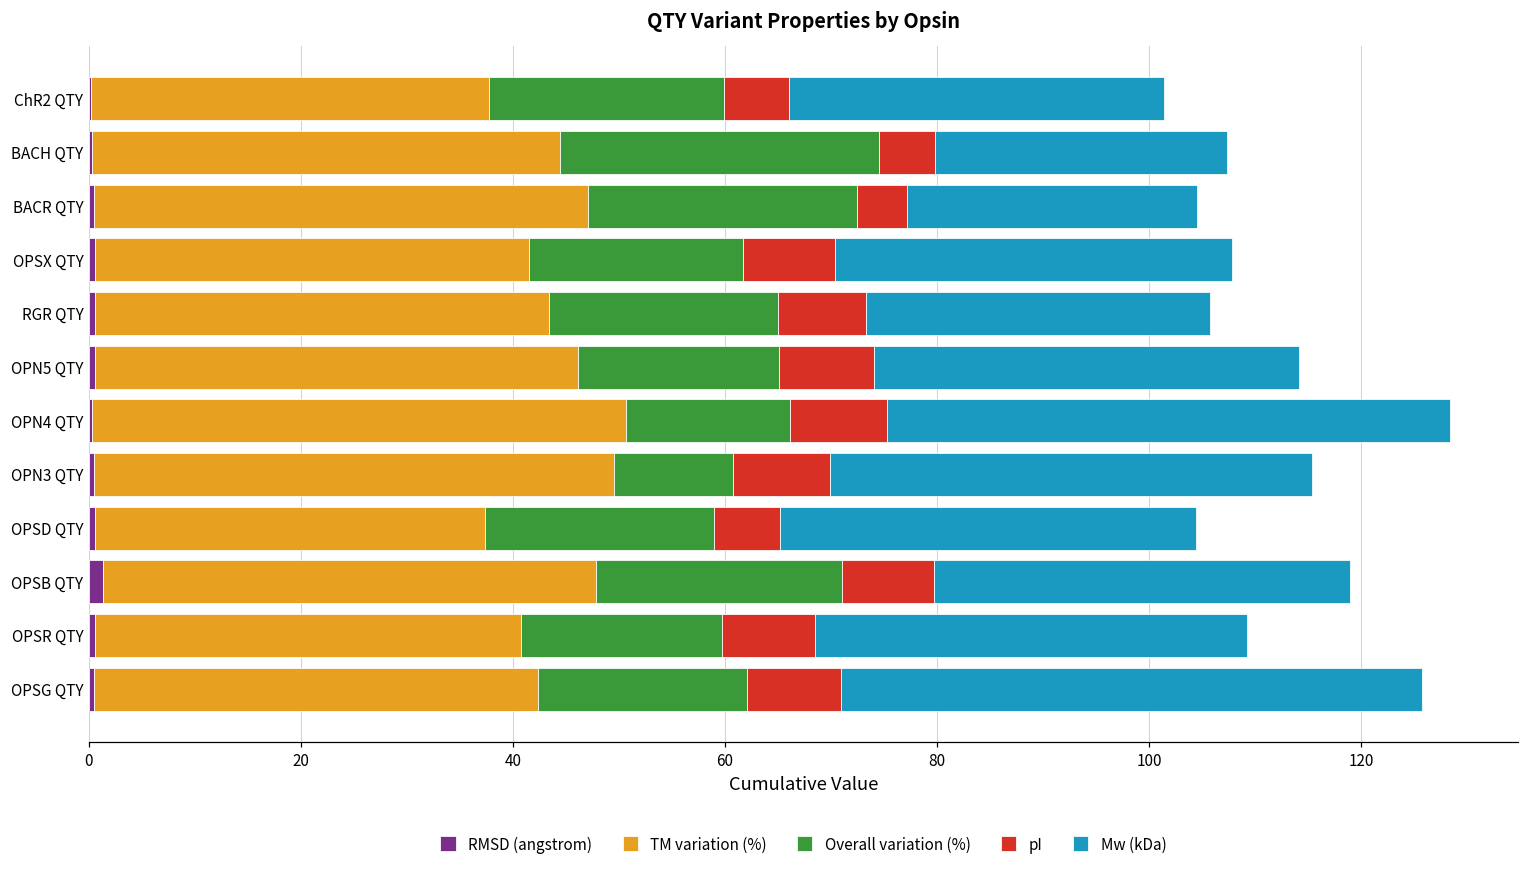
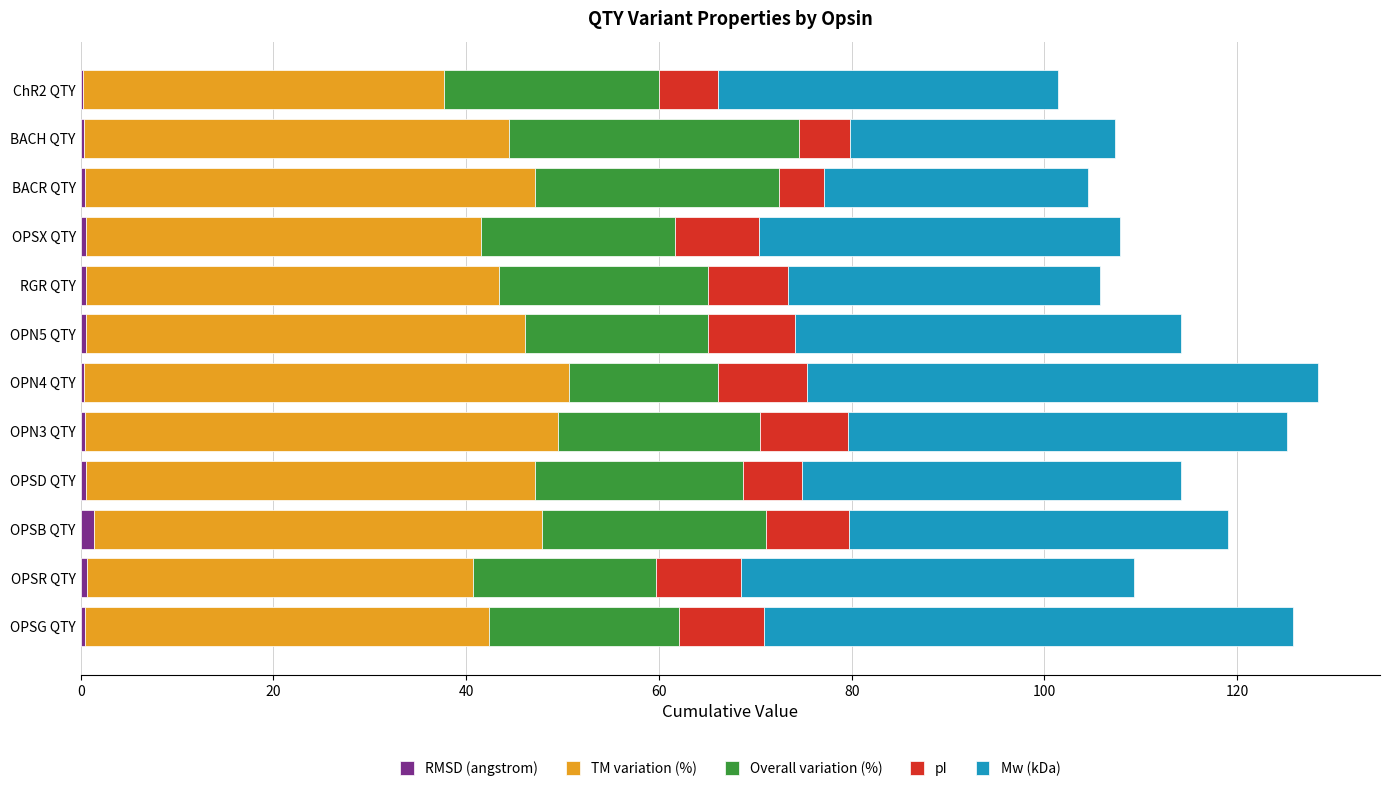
Overall variation (%), OPN3 QTY: 11 -> 21
TM variation (%), OPSD QTY: 37 -> 47
